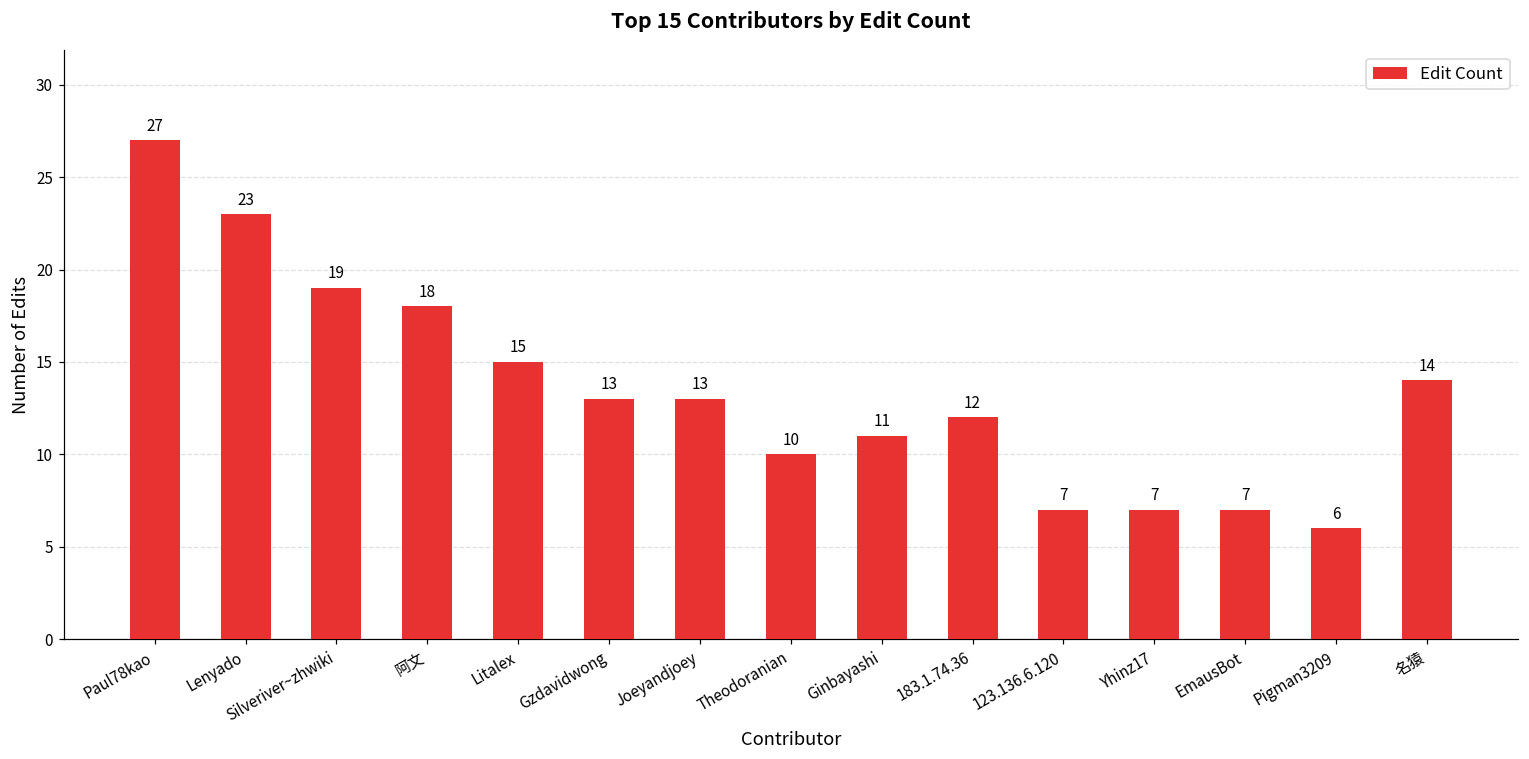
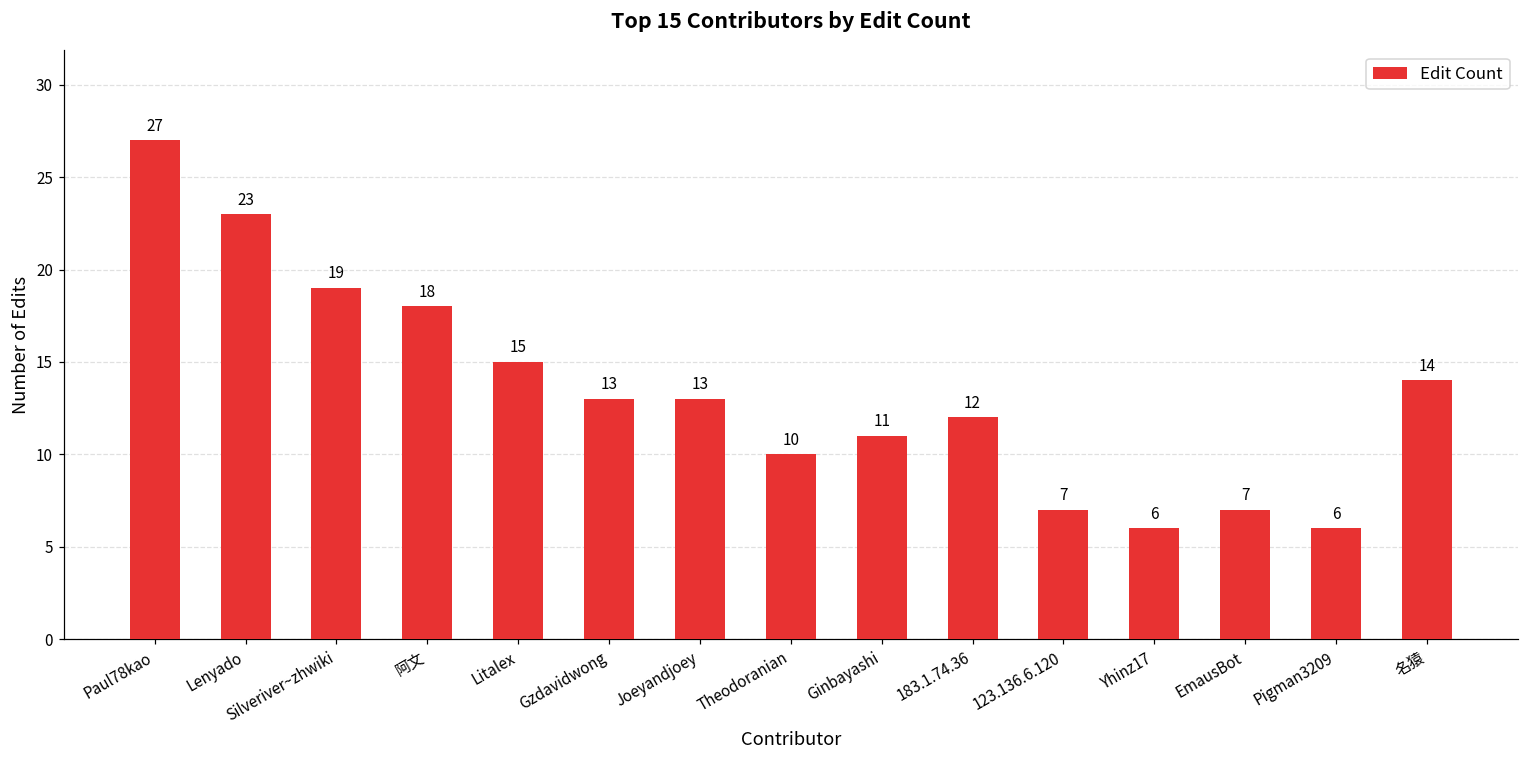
Yhinz17: 7 -> 6
